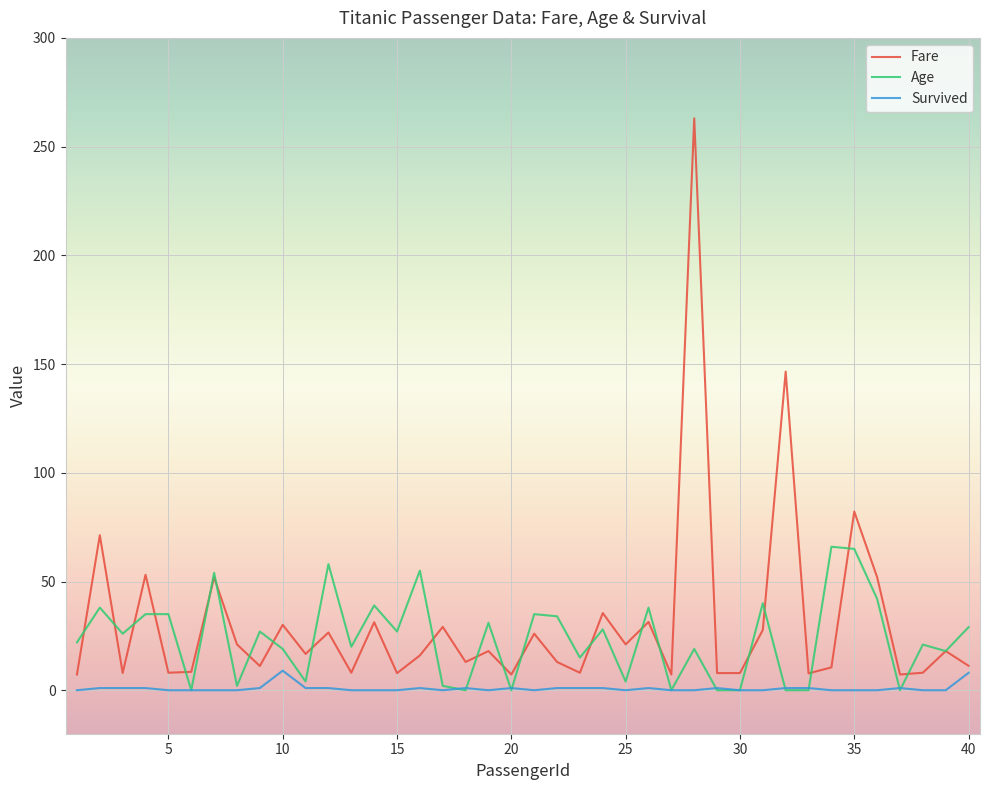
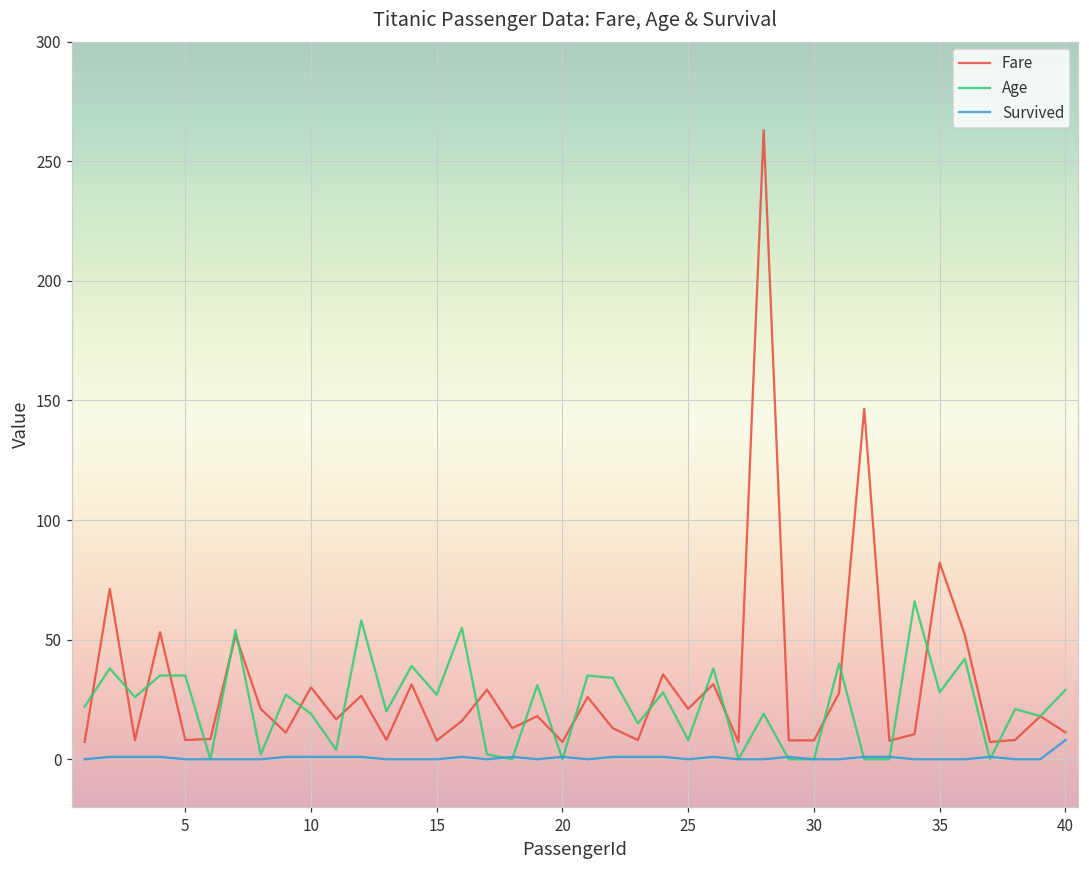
Survived, 10: 9 -> 1
Age, 25: 4 -> 8
Age, 35: 65 -> 28
